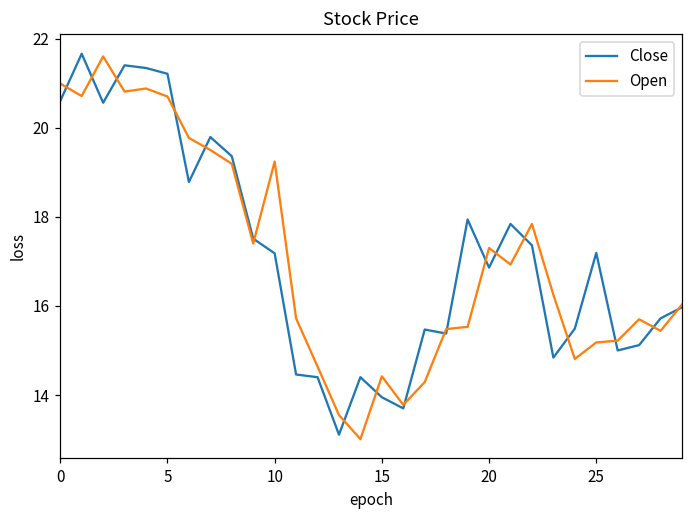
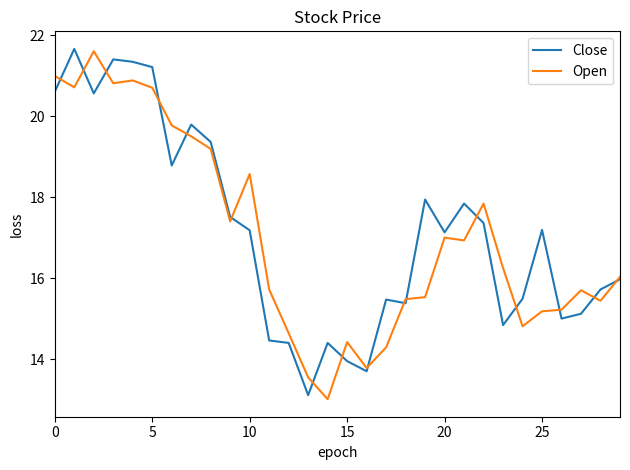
Open, 10: 19.2 -> 18.6
Close, 20: 16.9 -> 17.1
Open, 20: 17.3 -> 17.0
